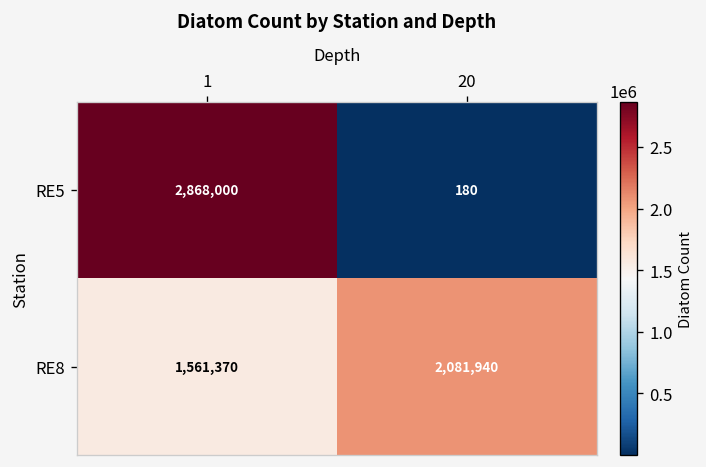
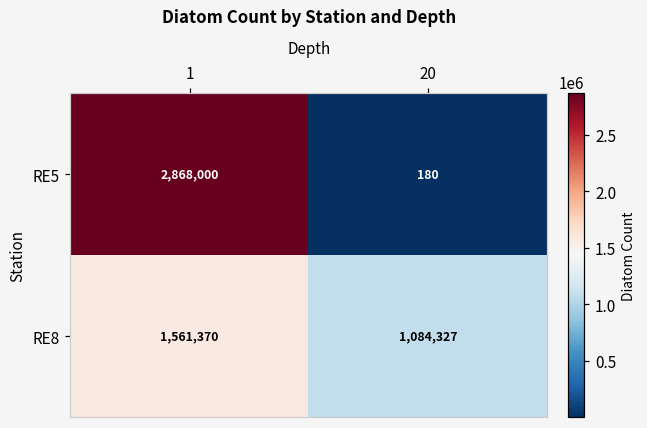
RE8, 20: 2,081,940 -> 1,084,327
